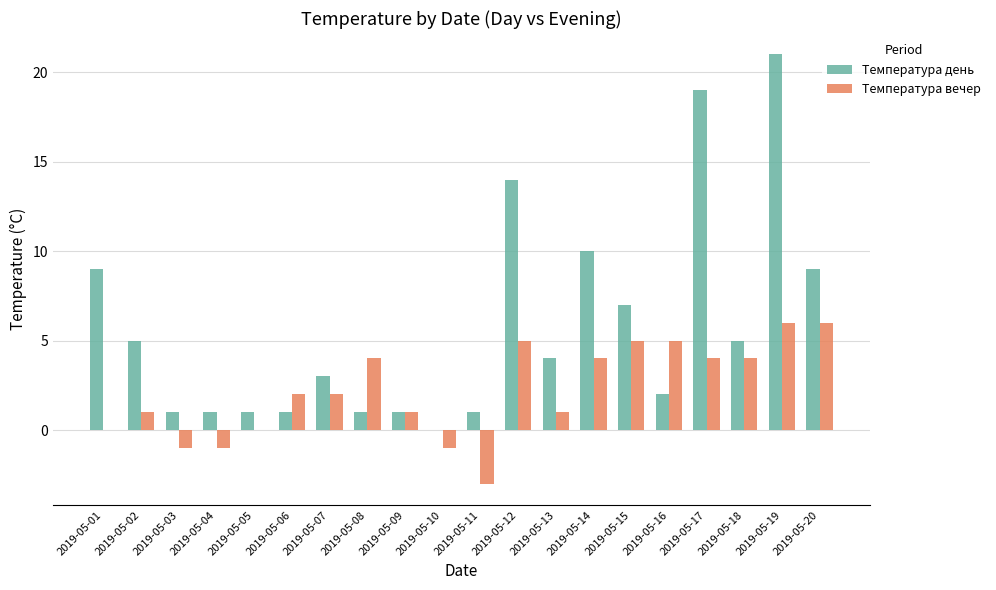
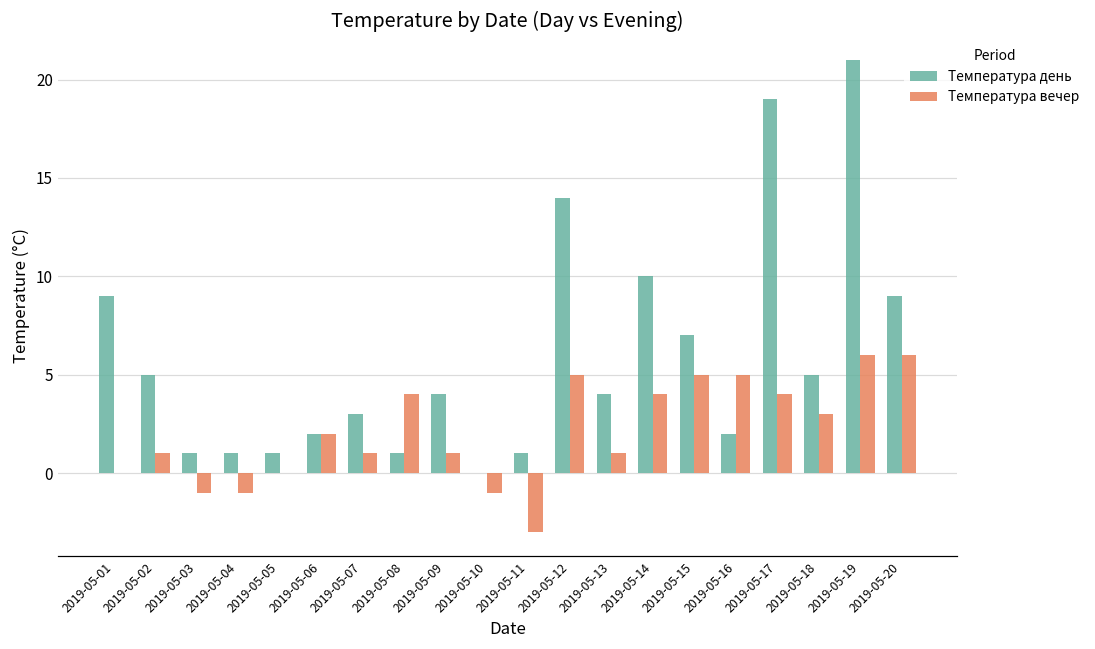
Температура день, 2019-05-06: 1 -> 2
Температура вечер, 2019-05-07: 2 -> 1
Температура день, 2019-05-09: 1 -> 4
Температура вечер, 2019-05-18: 4 -> 3
